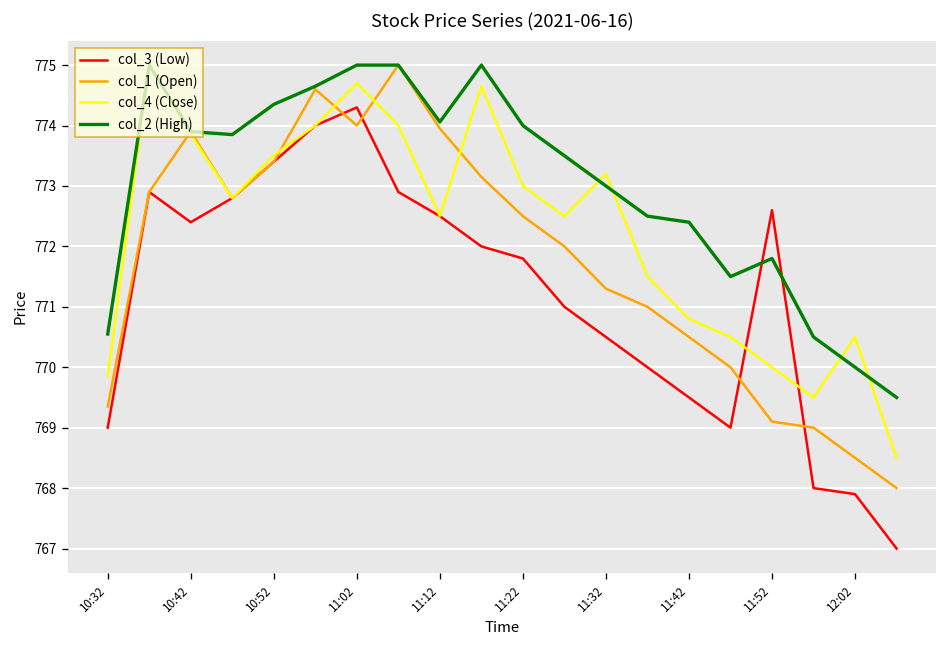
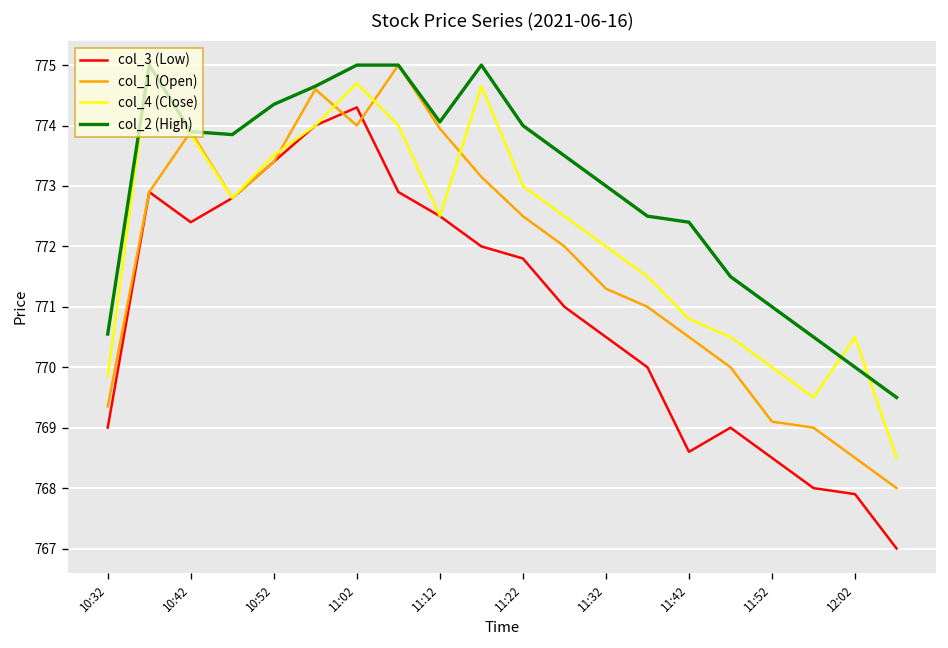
col_4 (Close), 11:32: 773.2 -> 772.0
col_3 (Low), 11:42: 769.5 -> 768.6
col_3 (Low), 11:52: 772.6 -> 768.5
col_2 (High), 11:52: 771.8 -> 771.0
